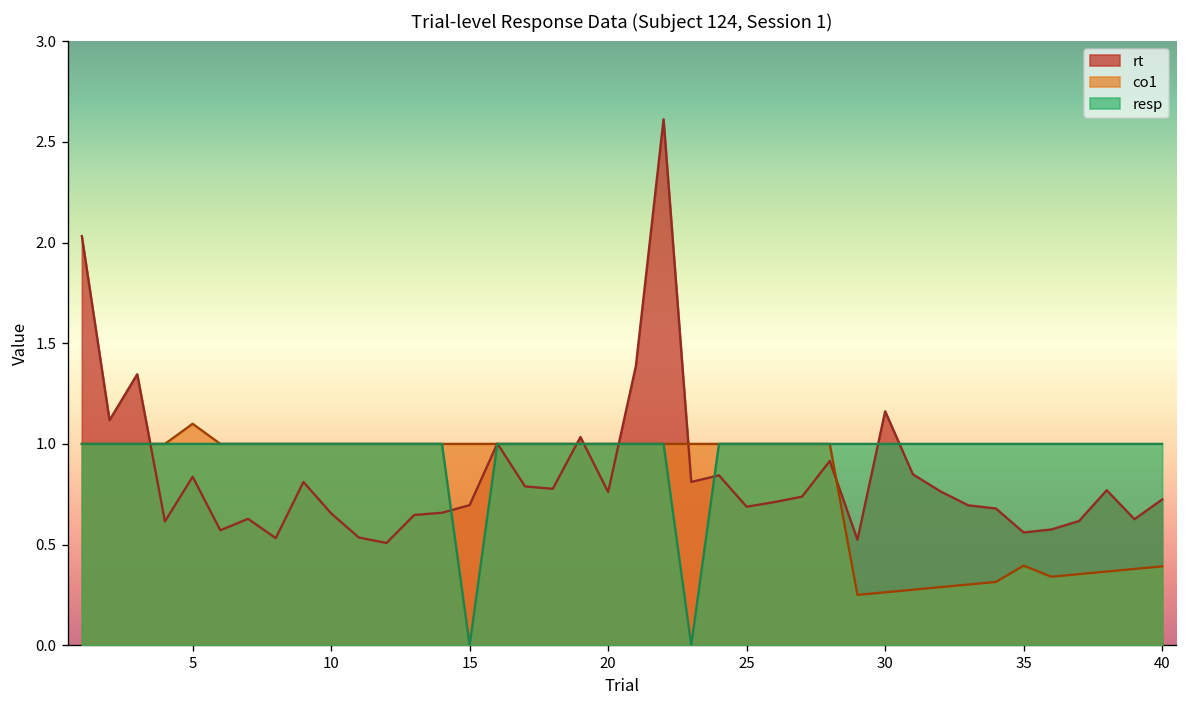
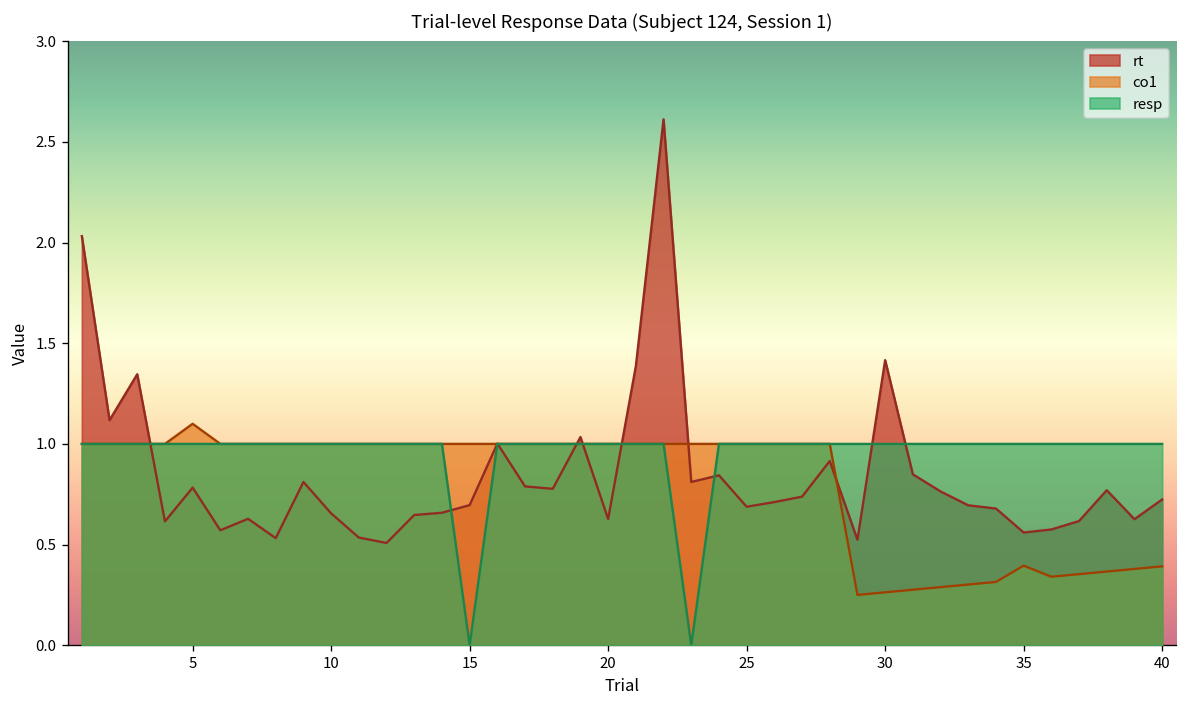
rt, 5: 0.84 -> 0.78
rt, 20: 0.76 -> 0.63
rt, 30: 1.16 -> 1.42
